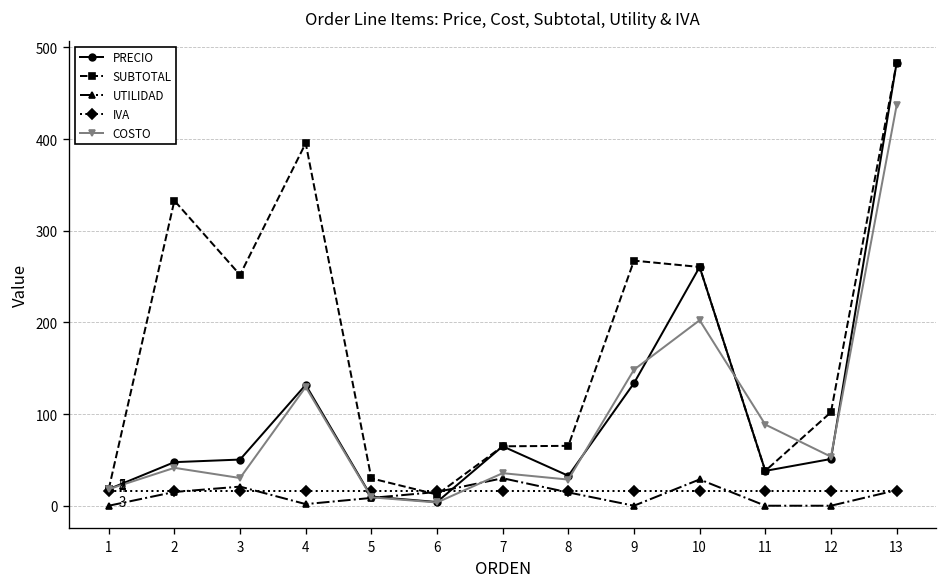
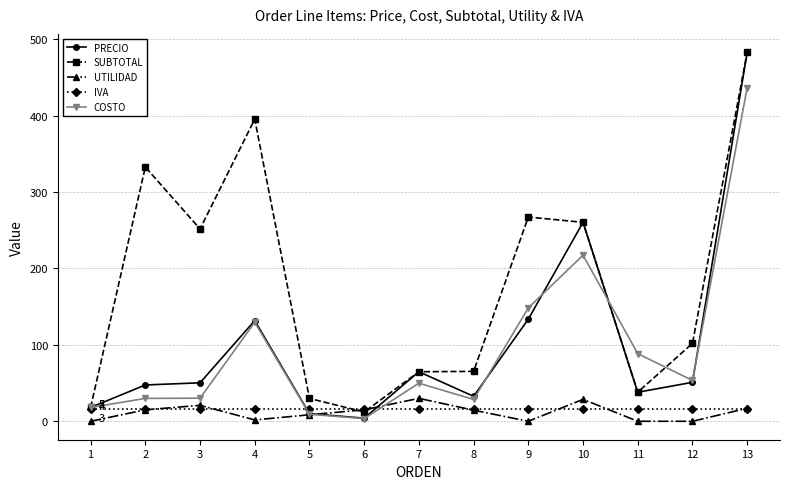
COSTO, 2: 40 -> 30
COSTO, 7: 40 -> 50
COSTO, 10: 200 -> 220
